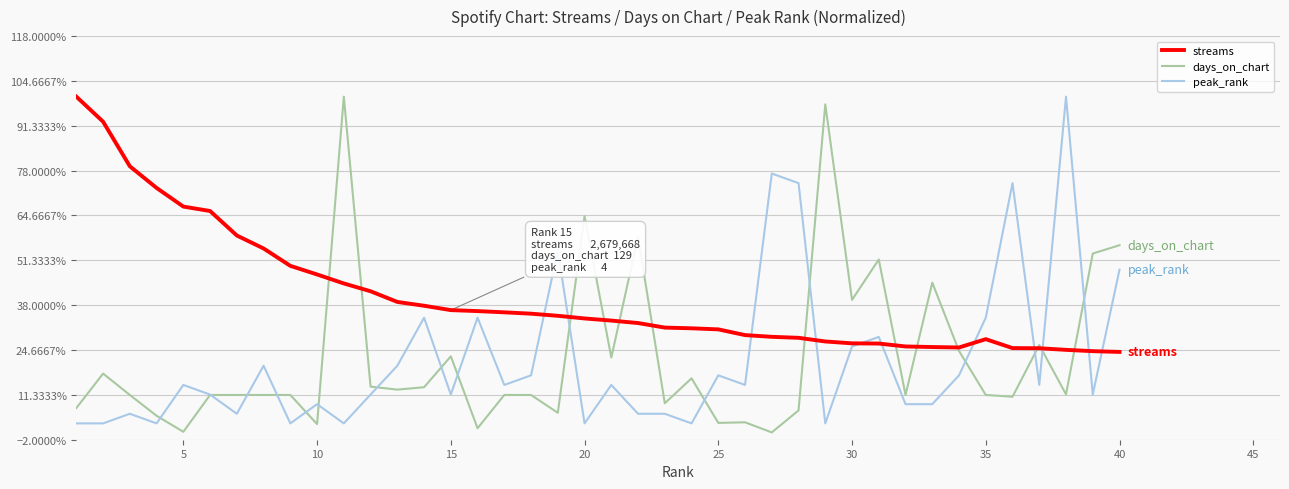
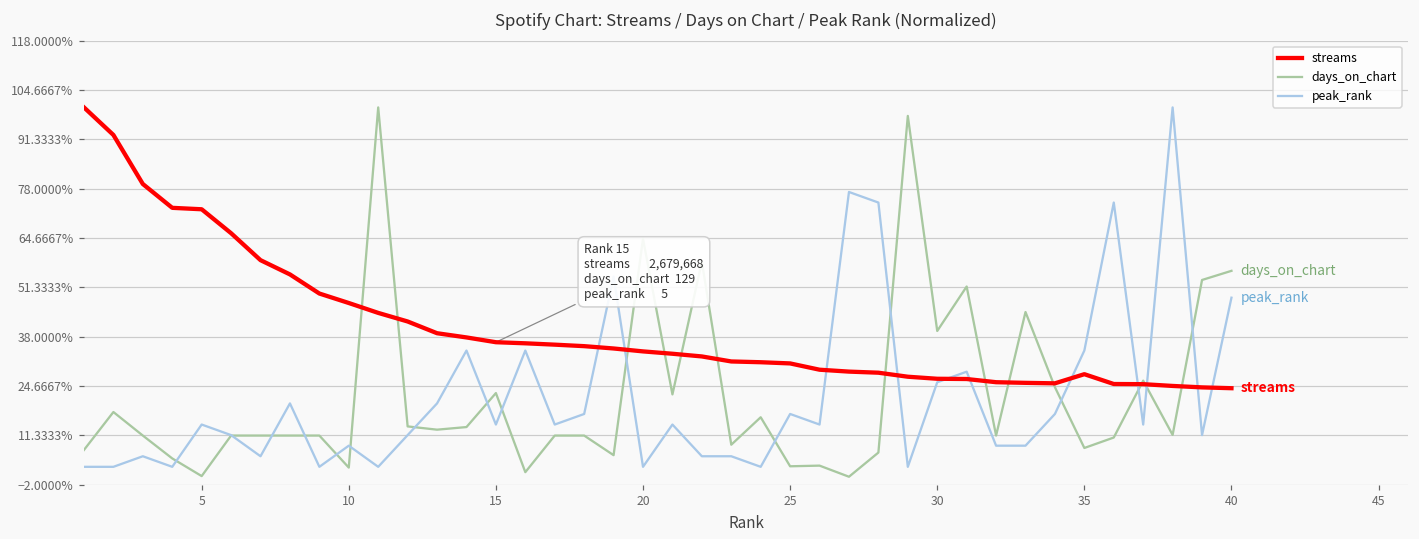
streams, 5: 67% -> 72%
peak_rank, 15: 4 -> 5
days_on_chart, 35: 11% -> 8%
